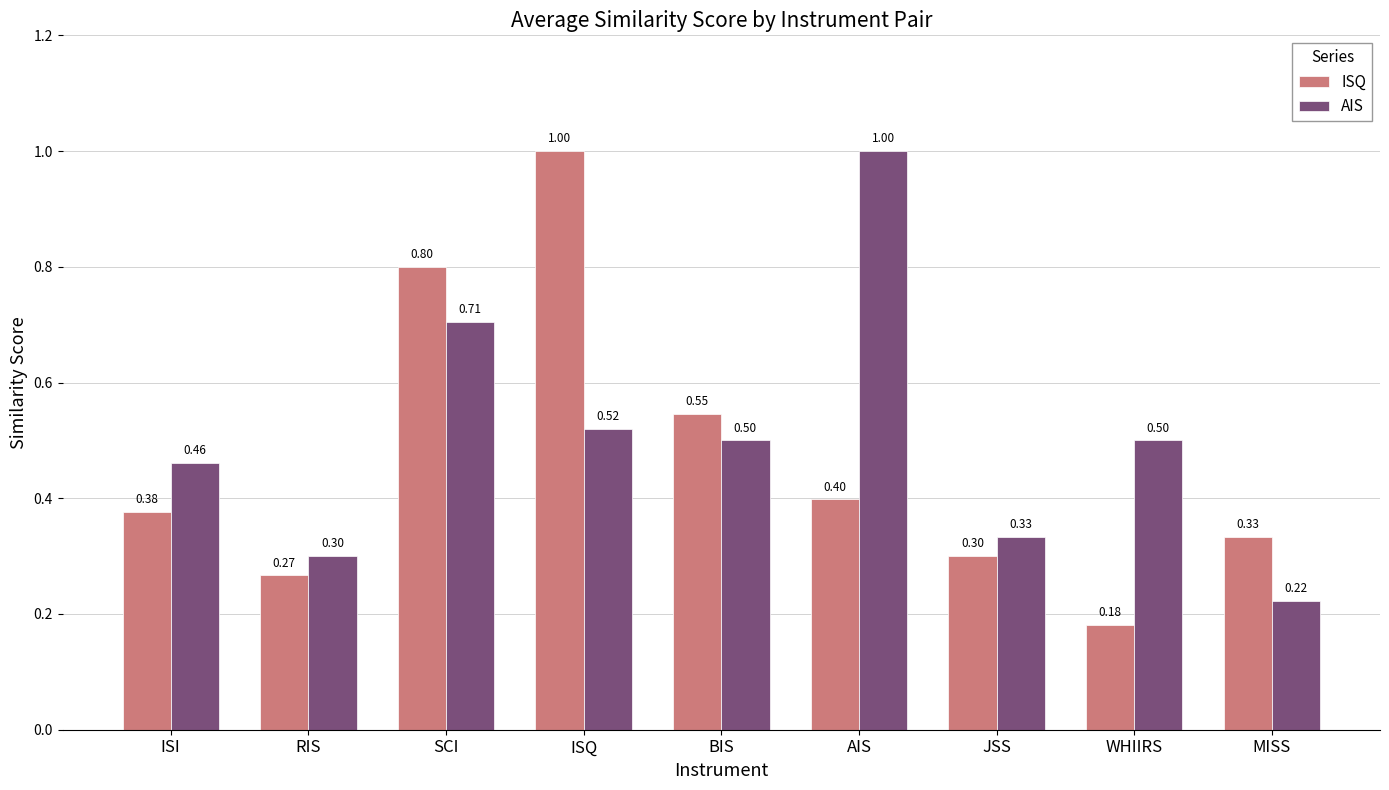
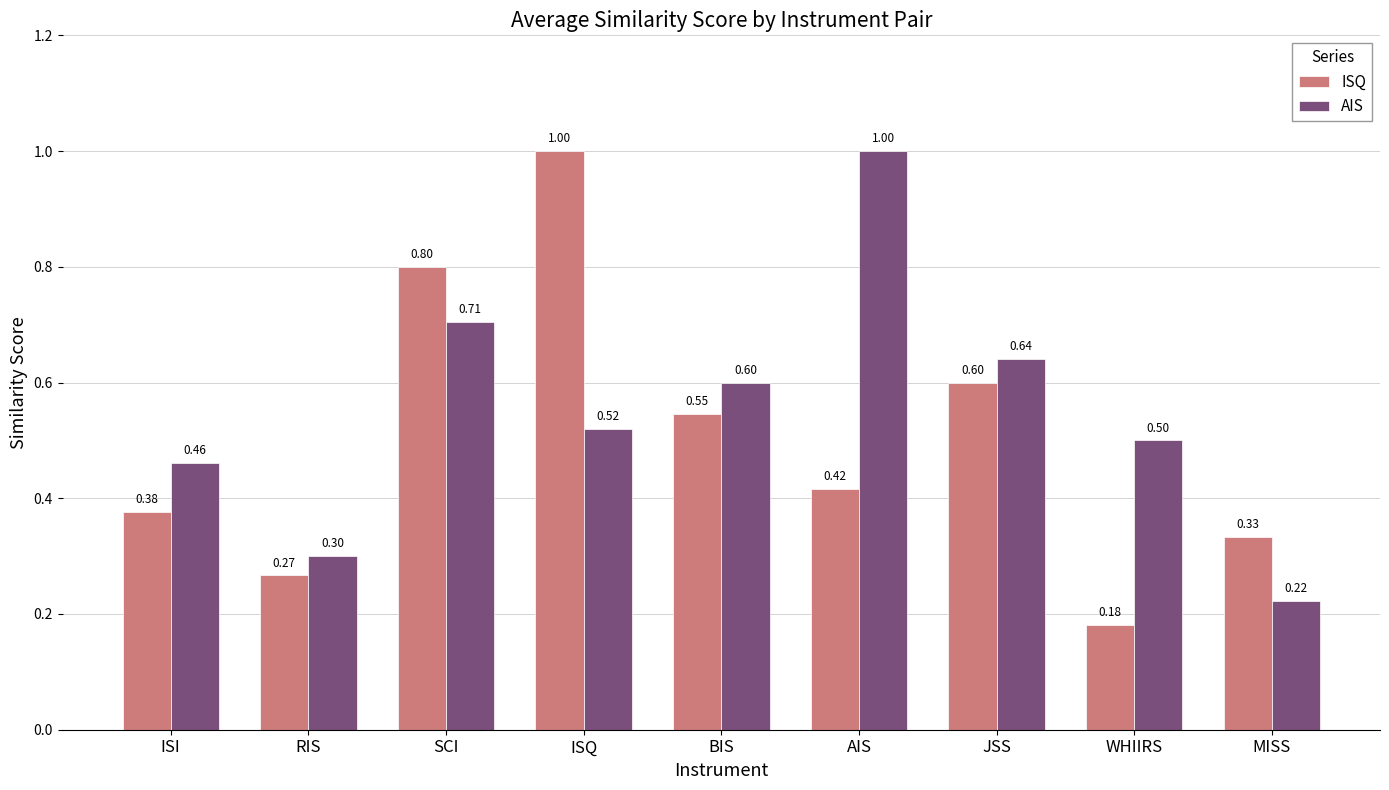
AIS, BIS: 0.50 -> 0.60
ISQ, AIS: 0.40 -> 0.42
ISQ, JSS: 0.30 -> 0.60
AIS, JSS: 0.33 -> 0.64
